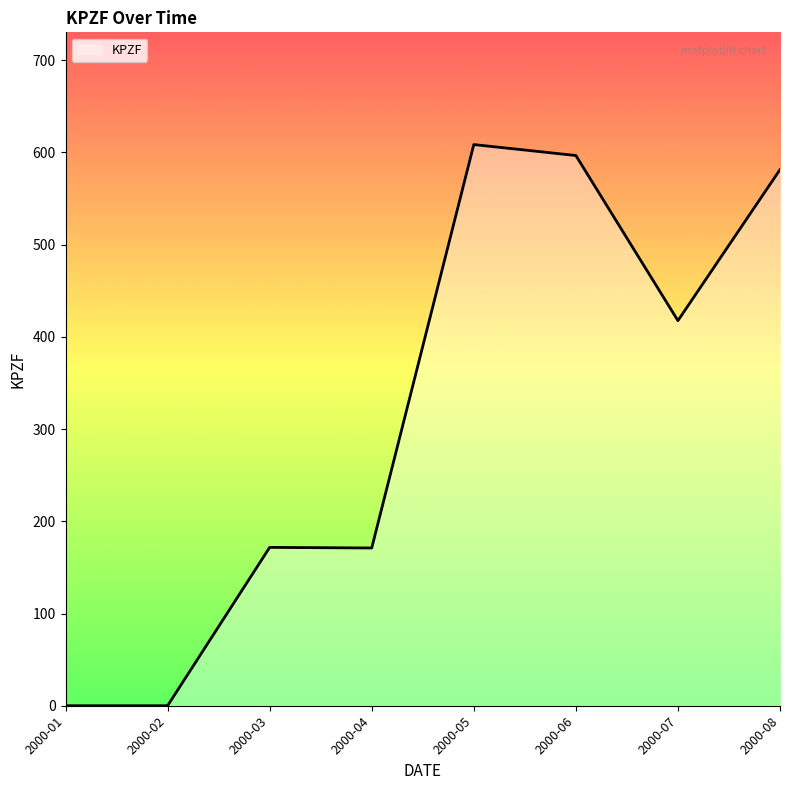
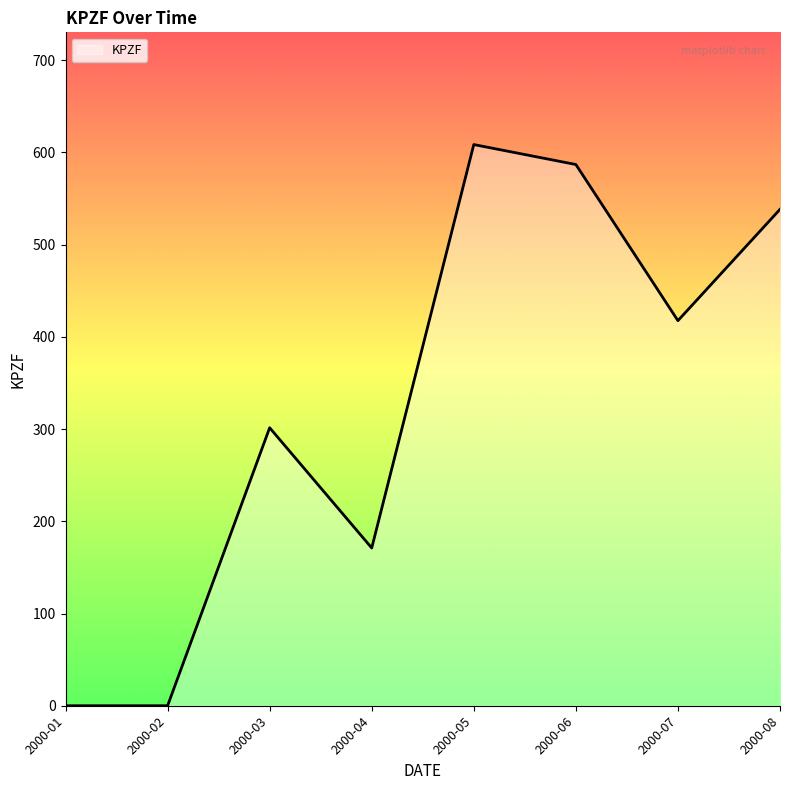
2000-03: 170 -> 300
2000-06: 600 -> 590
2000-08: 580 -> 540
